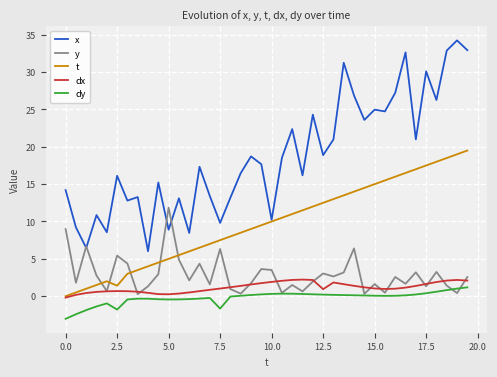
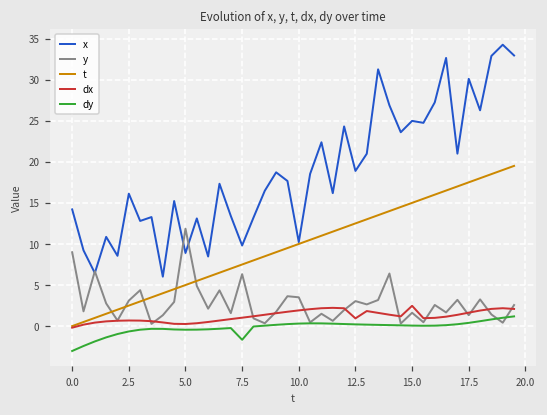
y, 2.5: 5 -> 3
t, 2.5: 1 -> 3
dy, 2.5: -2 -> -1
dx, 15.0: 1 -> 2
